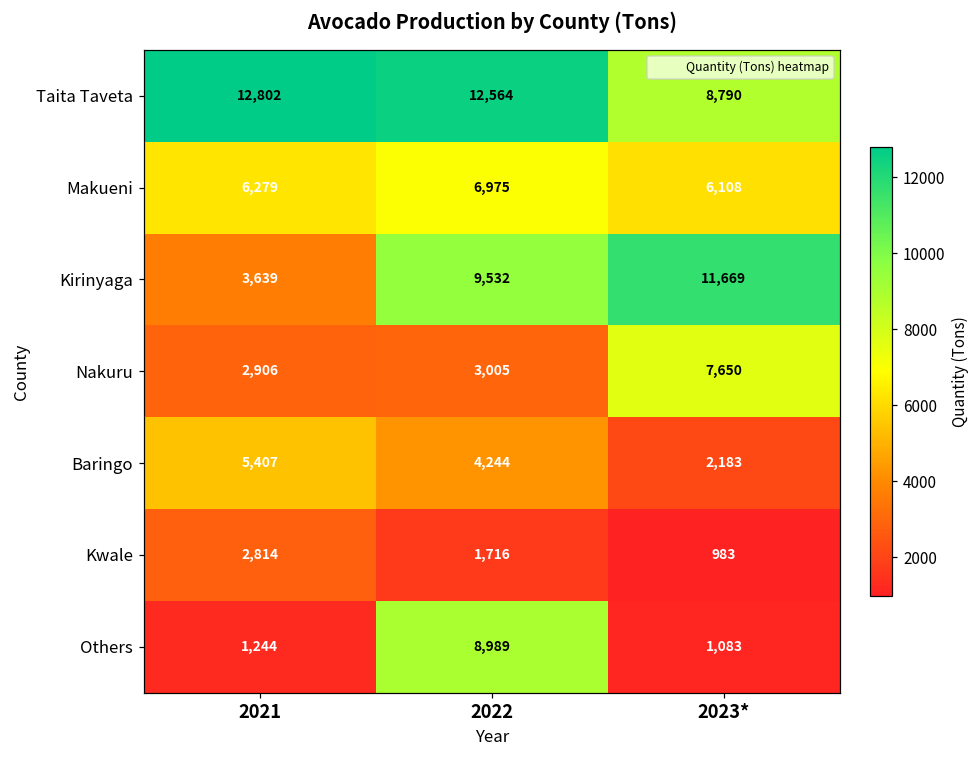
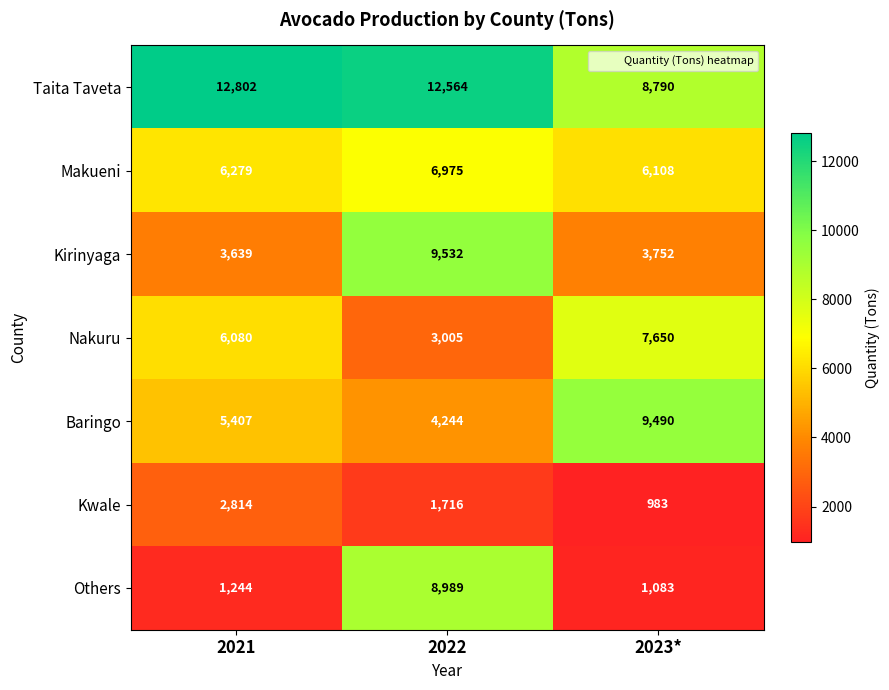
Kirinyaga, 2023*: 11,669 -> 3,752
Nakuru, 2021: 2,906 -> 6,080
Baringo, 2023*: 2,183 -> 9,490
